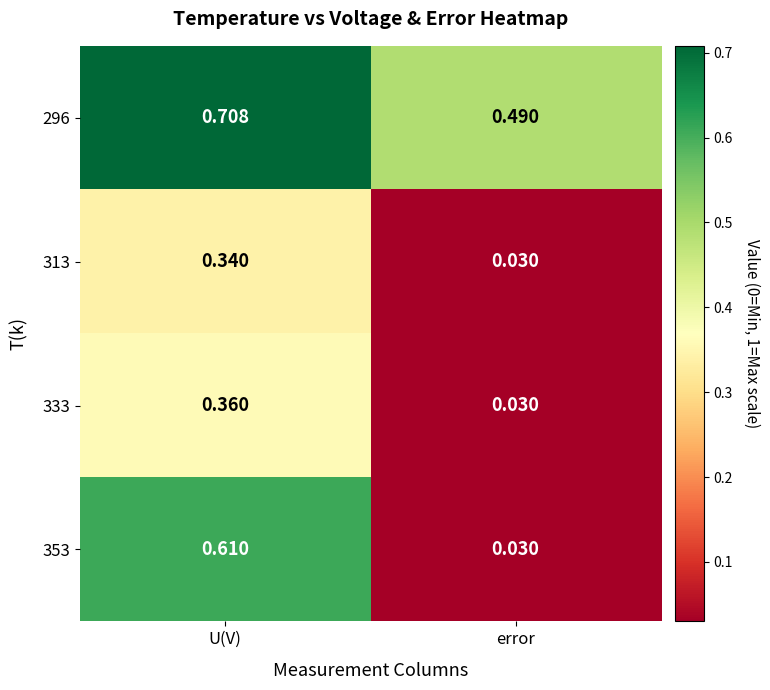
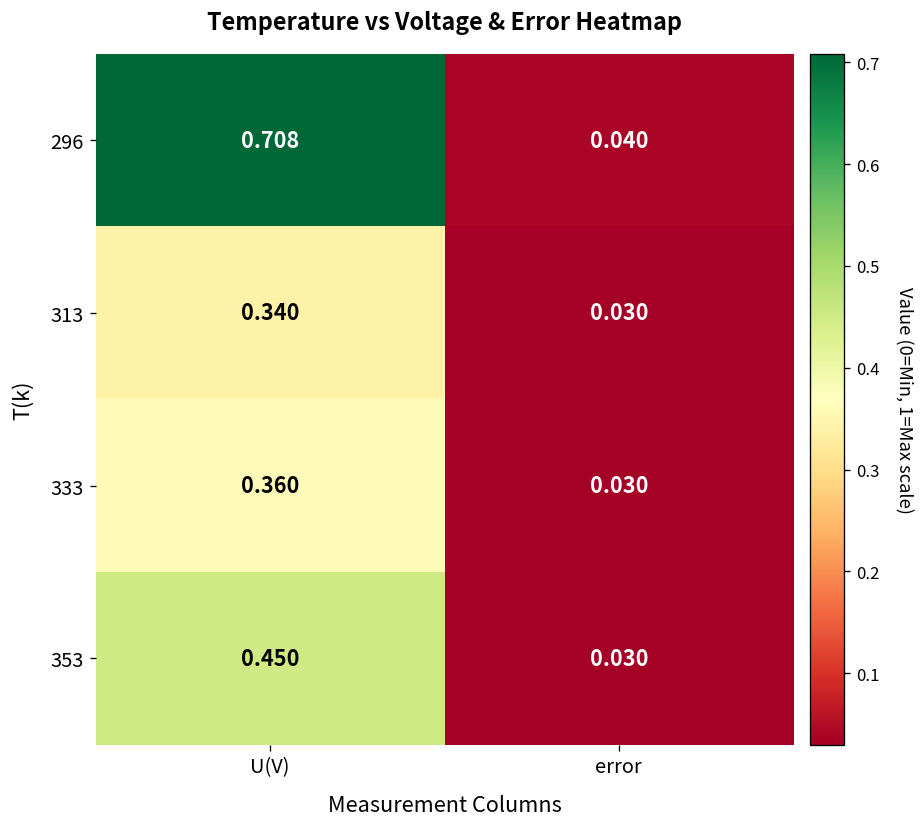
296, error: 0.490 -> 0.040
353, U(V): 0.610 -> 0.450
